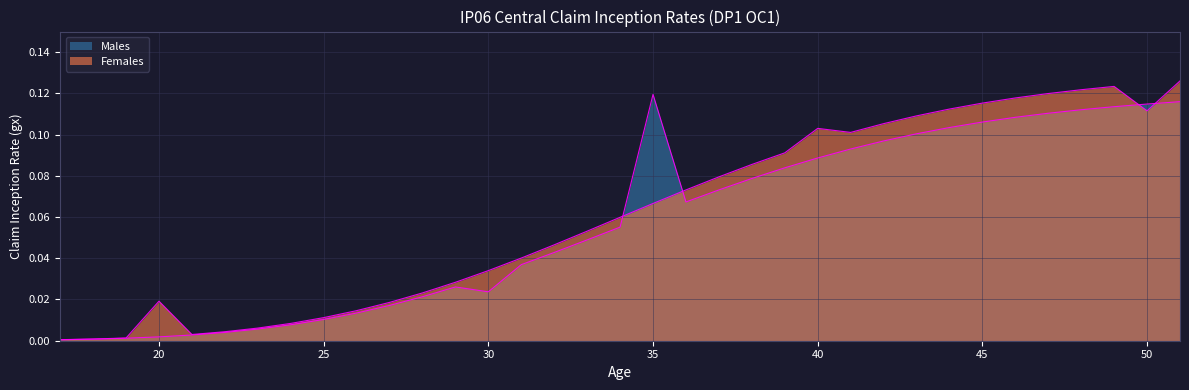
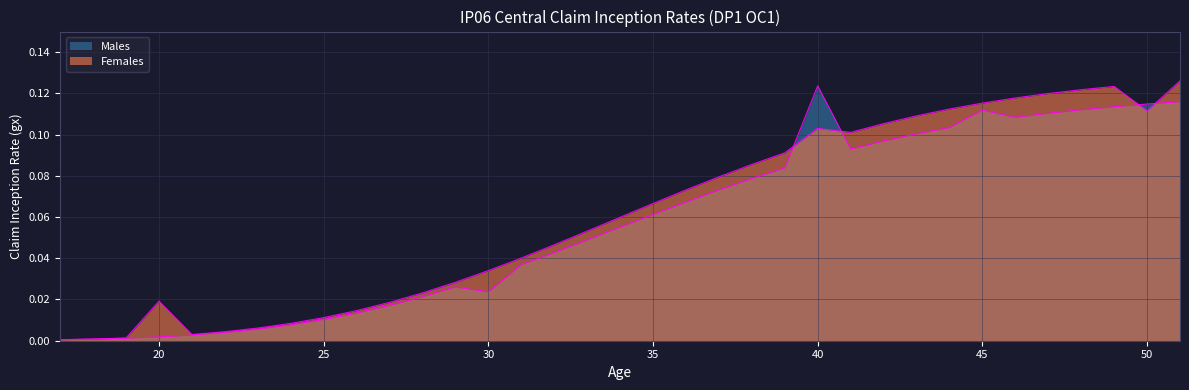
Males, 35: 0.120 -> 0.061
Males, 40: 0.089 -> 0.124
Males, 45: 0.106 -> 0.112
